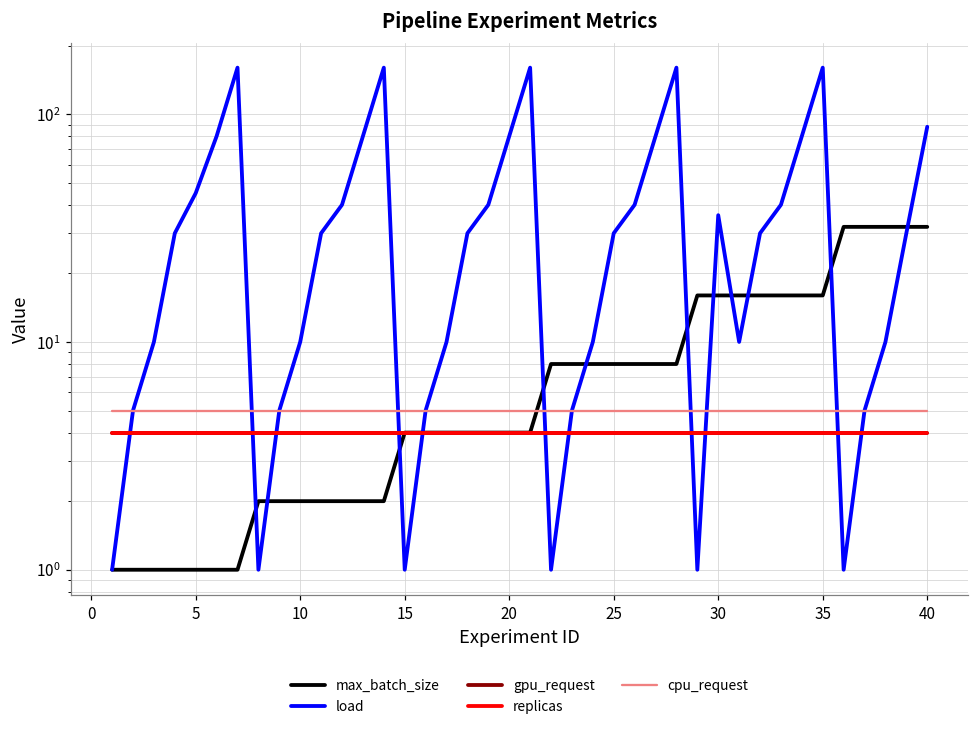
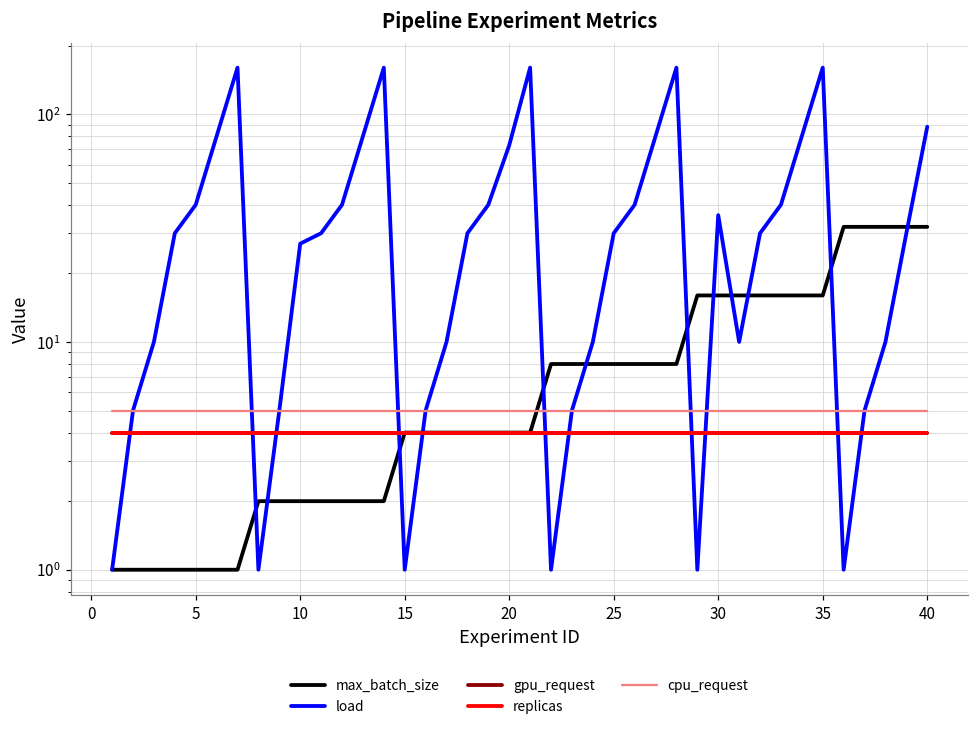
load, 5: 45 -> 40
load, 10: 10 -> 27
load, 20: 80 -> 73
